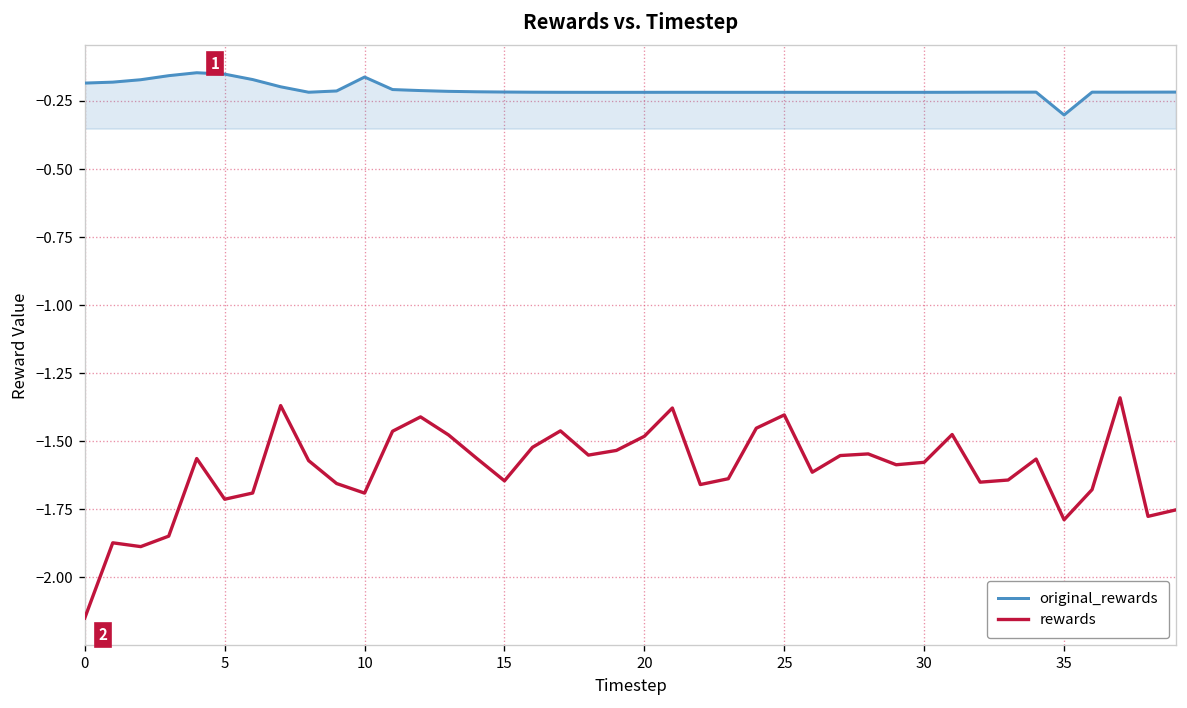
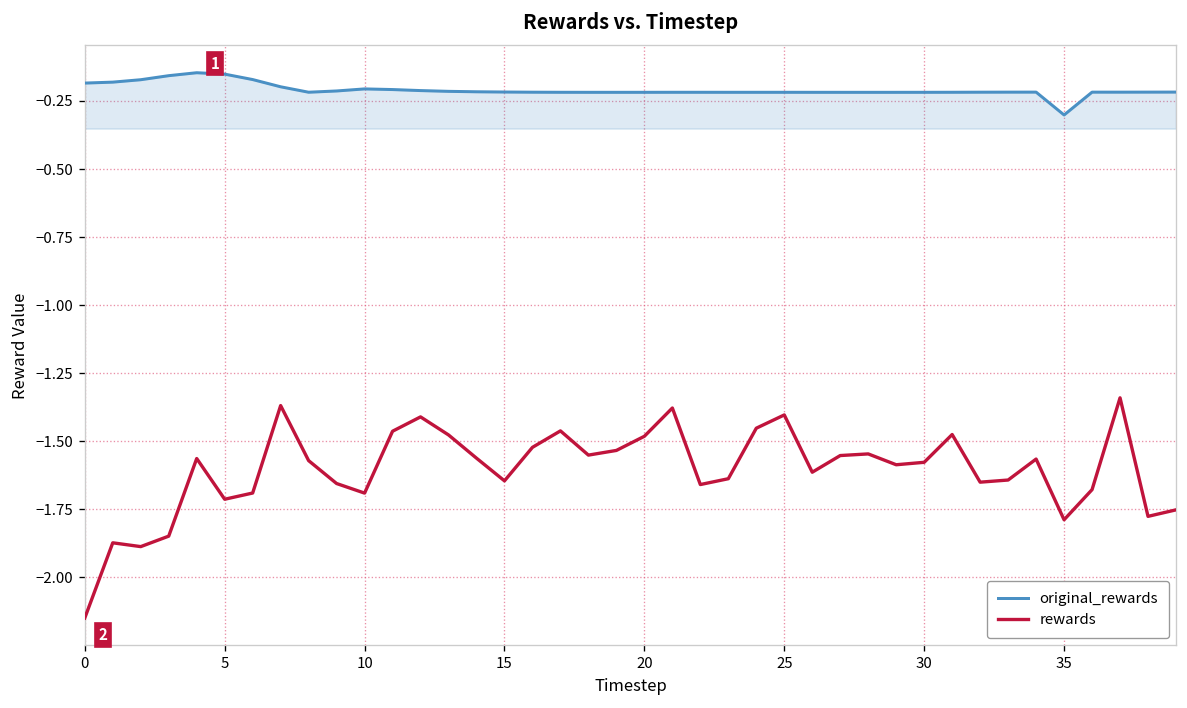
original_rewards, 10: -0.16 -> -0.21
